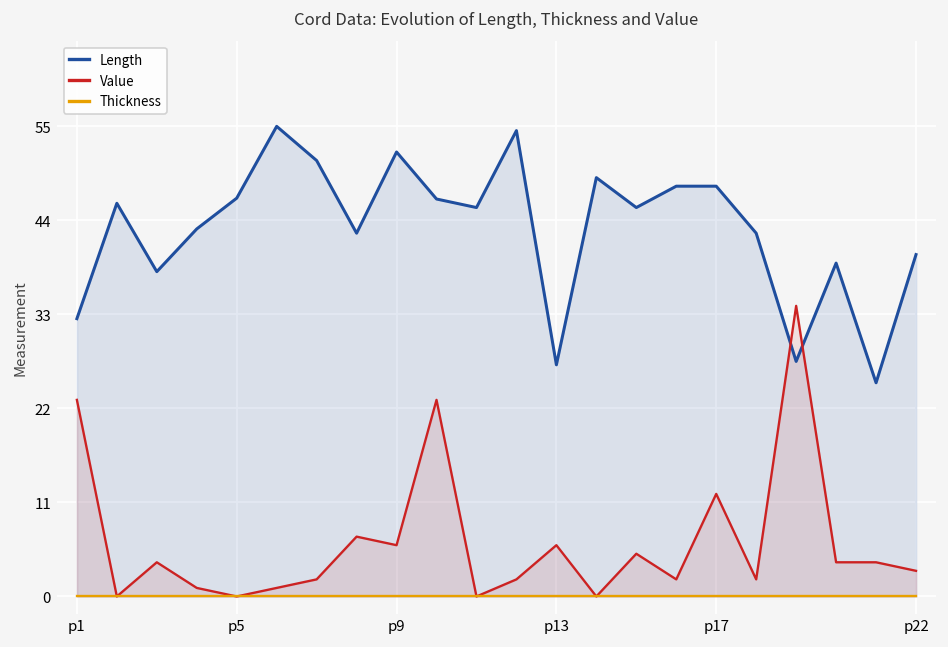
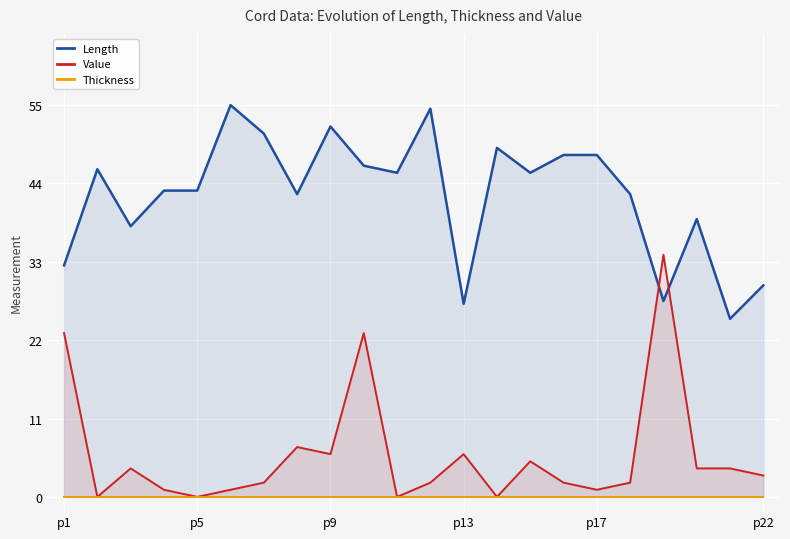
Length, p5: 47 -> 43
Value, p17: 12 -> 1
Length, p22: 40 -> 30
